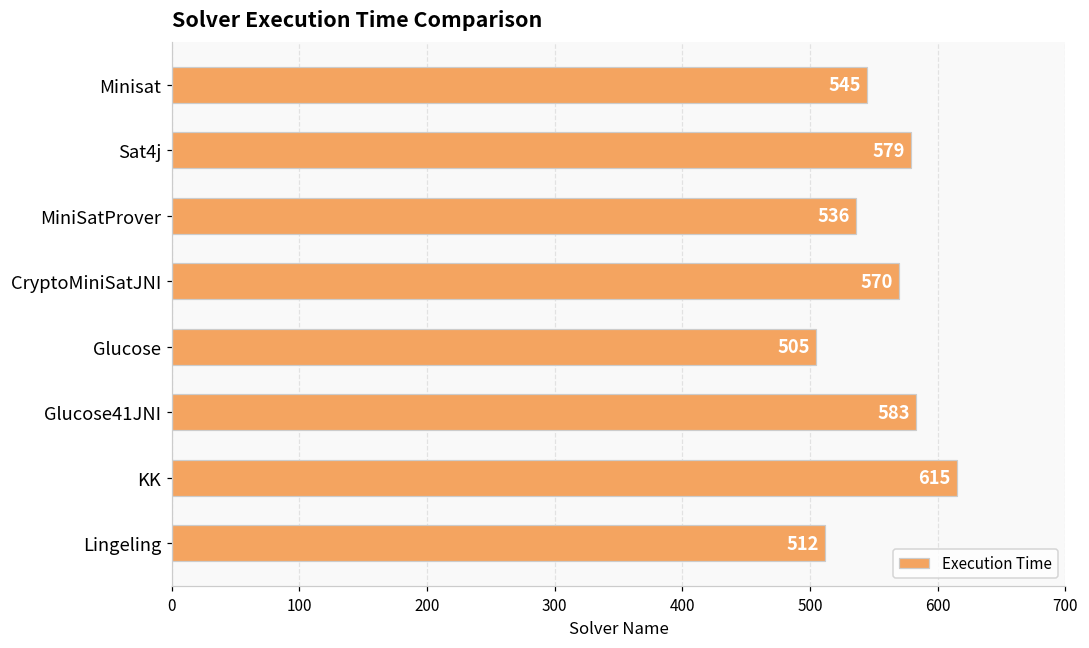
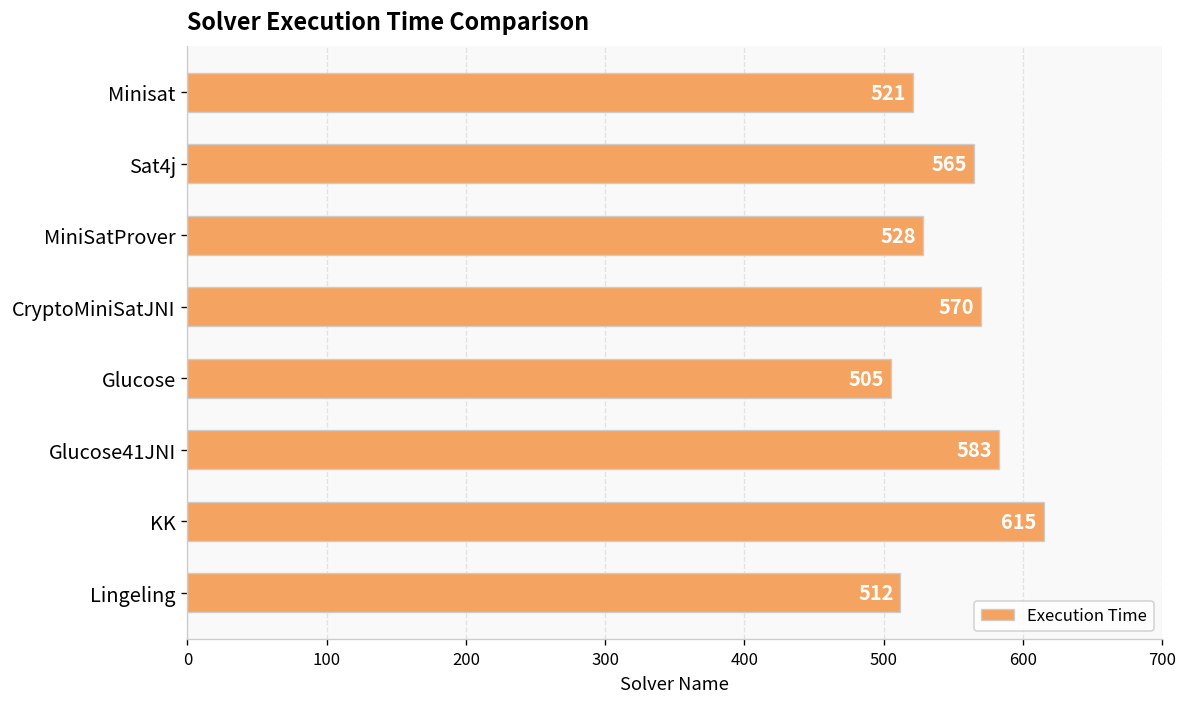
Minisat: 545 -> 521
Sat4j: 579 -> 565
MiniSatProver: 536 -> 528
